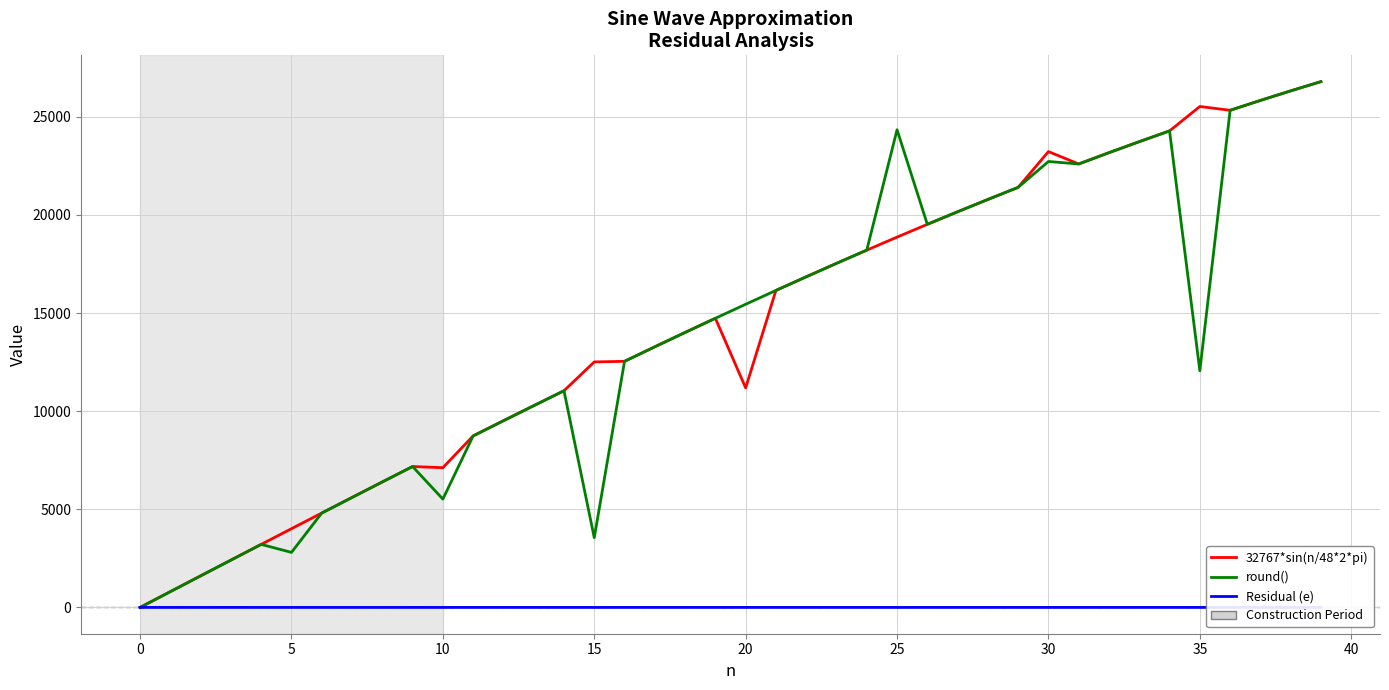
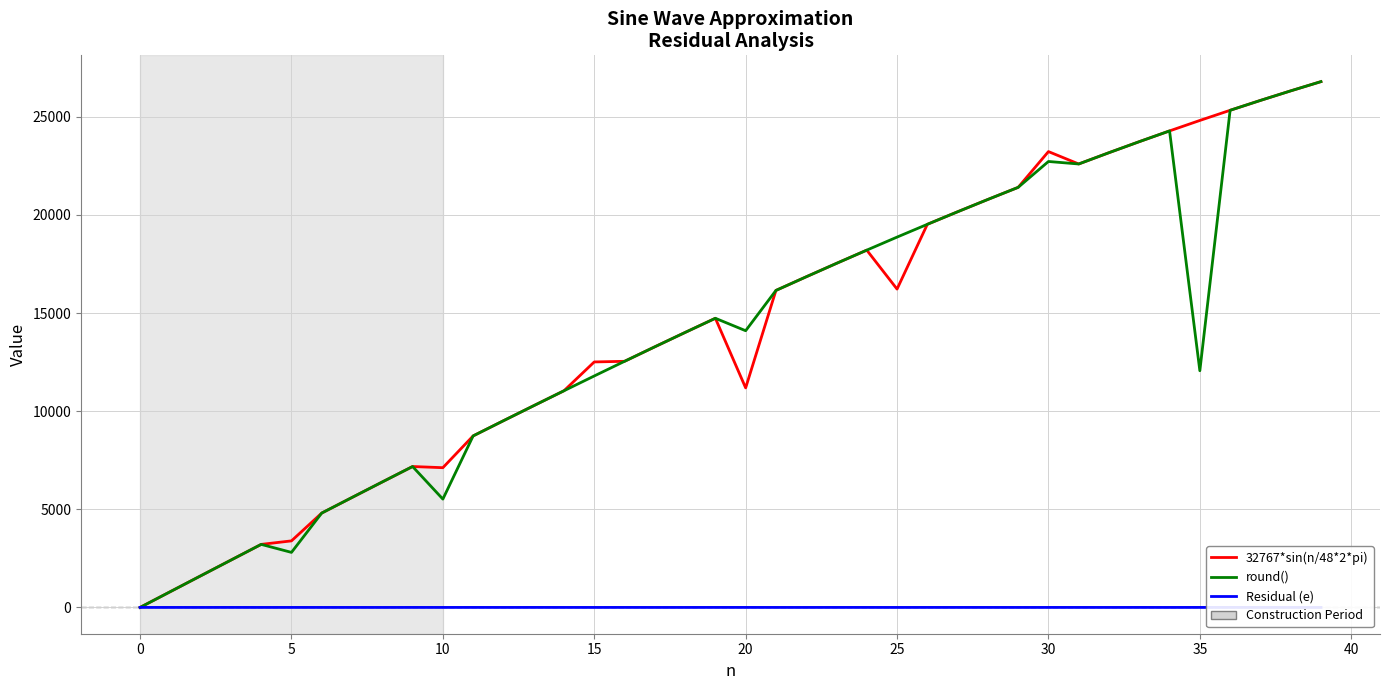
32767*sin(n/48*2*pi), 5: 4000 -> 3400
round(), 15: 3600 -> 11800
round(), 20: 15400 -> 14100
32767*sin(n/48*2*pi), 25: 18900 -> 16200
round(), 25: 24300 -> 18900
32767*sin(n/48*2*pi), 35: 25500 -> 24800
